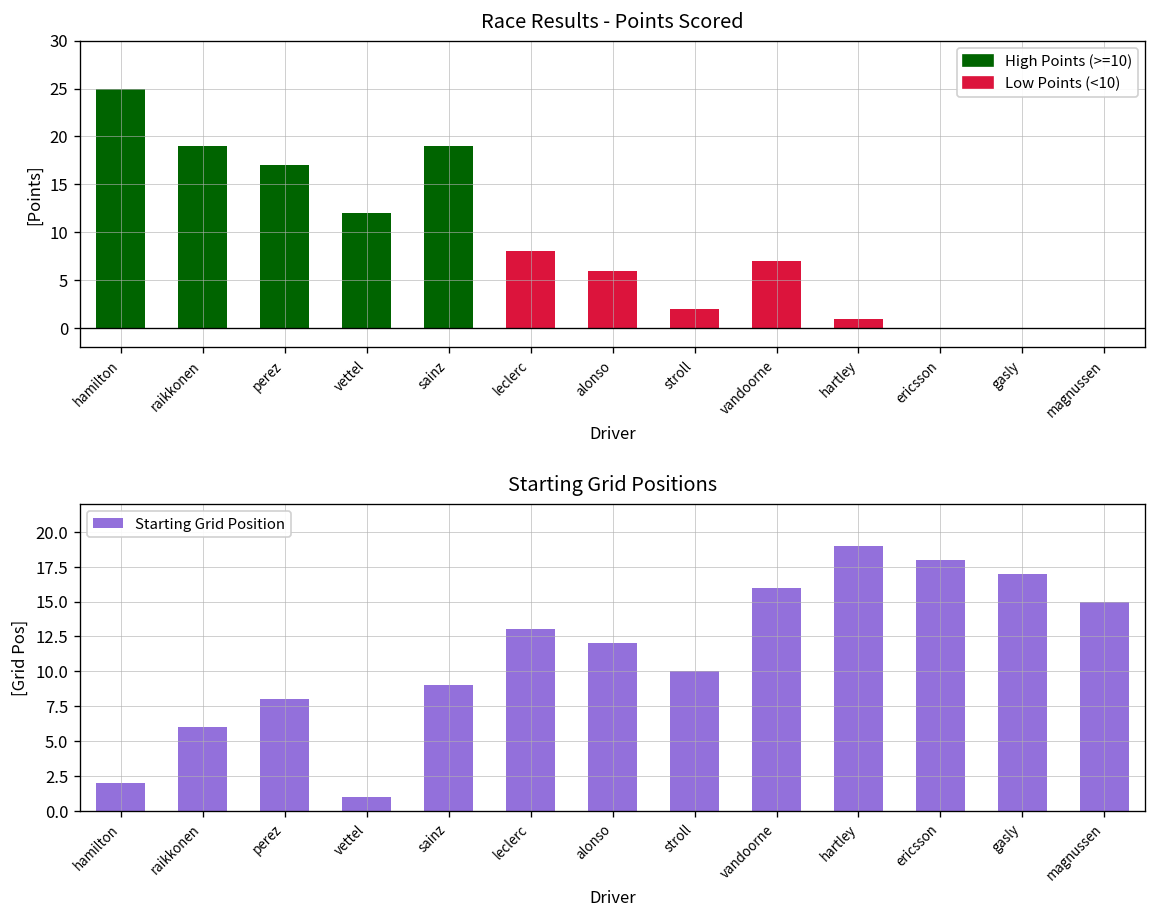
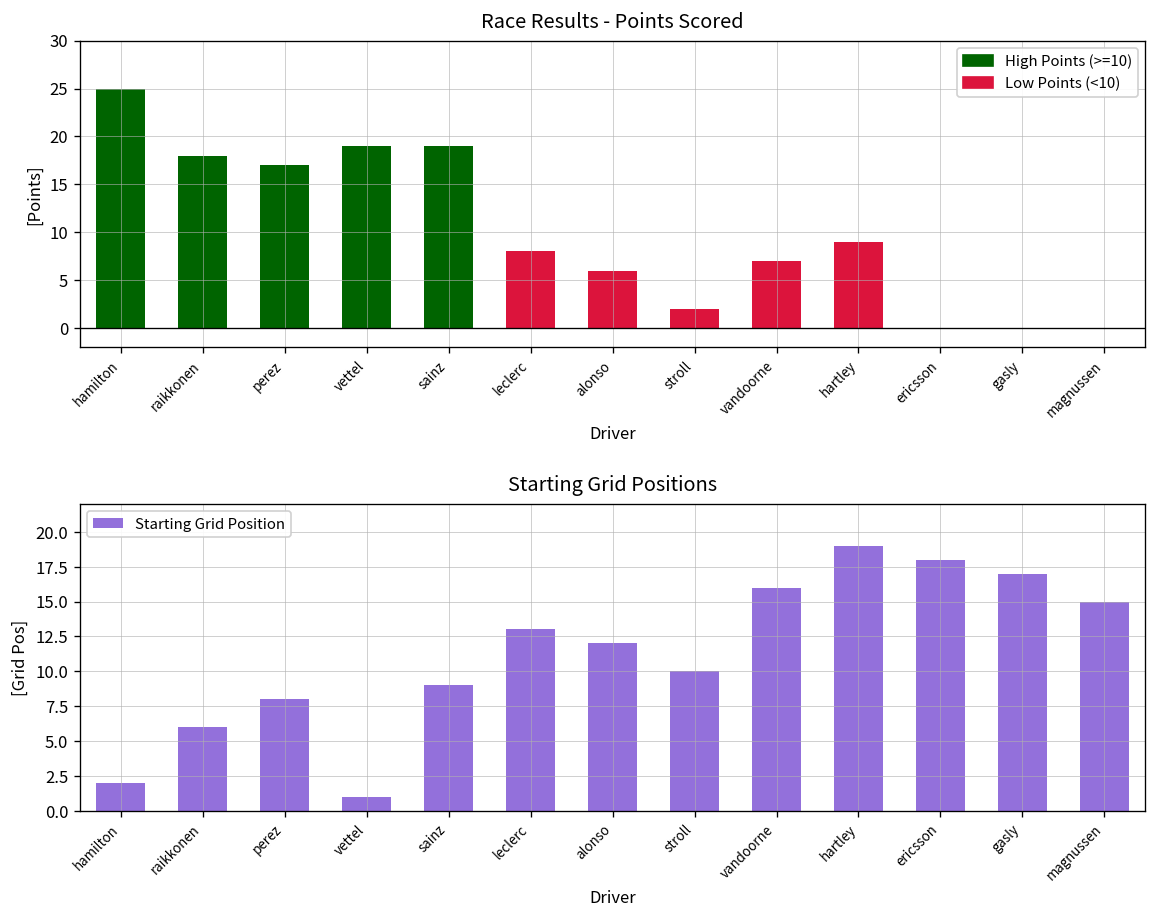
Race Results - Points Scored, raikkonen: 19 -> 18
Race Results - Points Scored, vettel: 12 -> 19
Race Results - Points Scored, hartley: 1 -> 9
